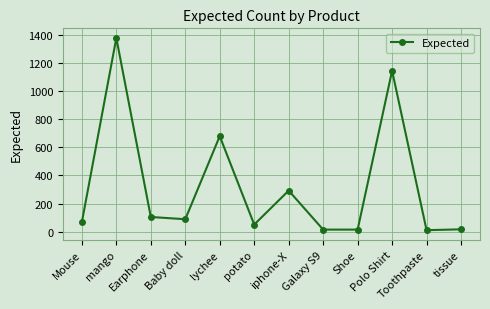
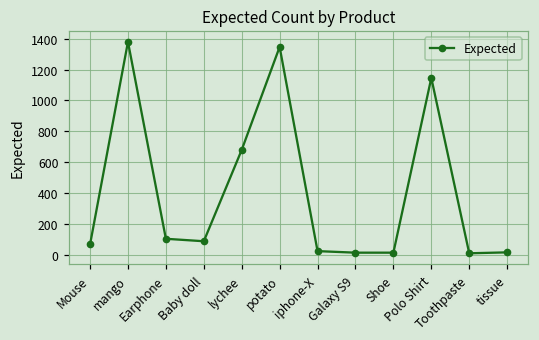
potato: 50 -> 1350
iphone-X: 290 -> 20
